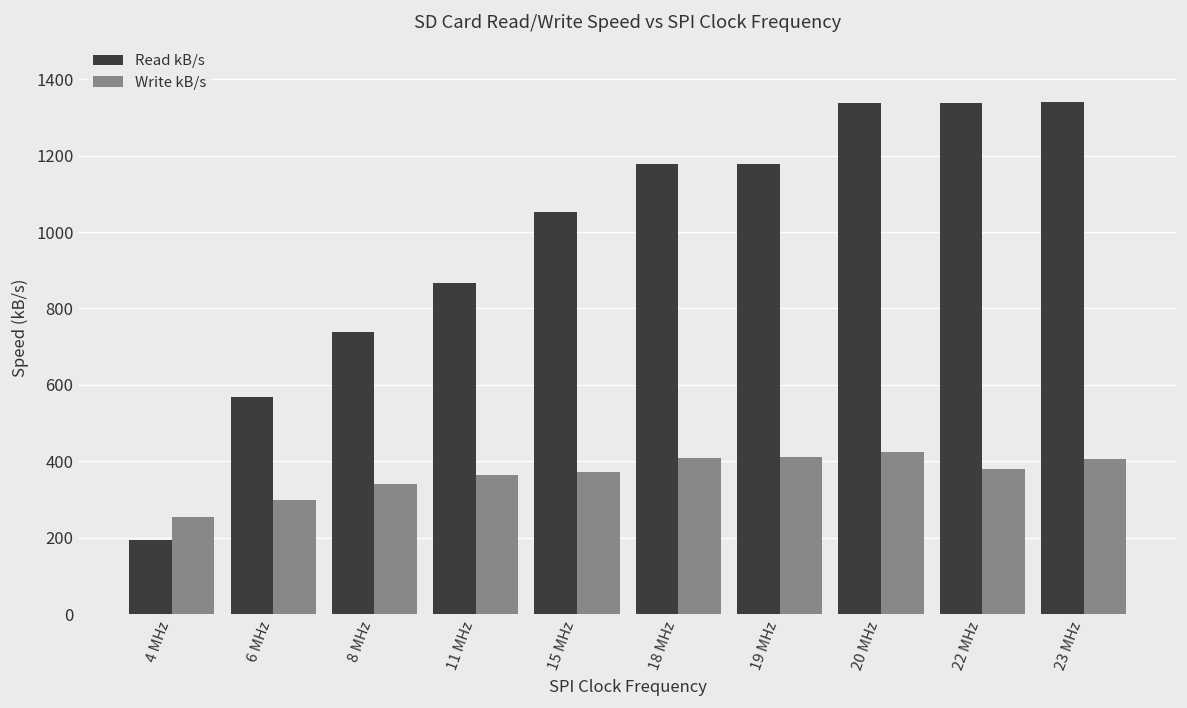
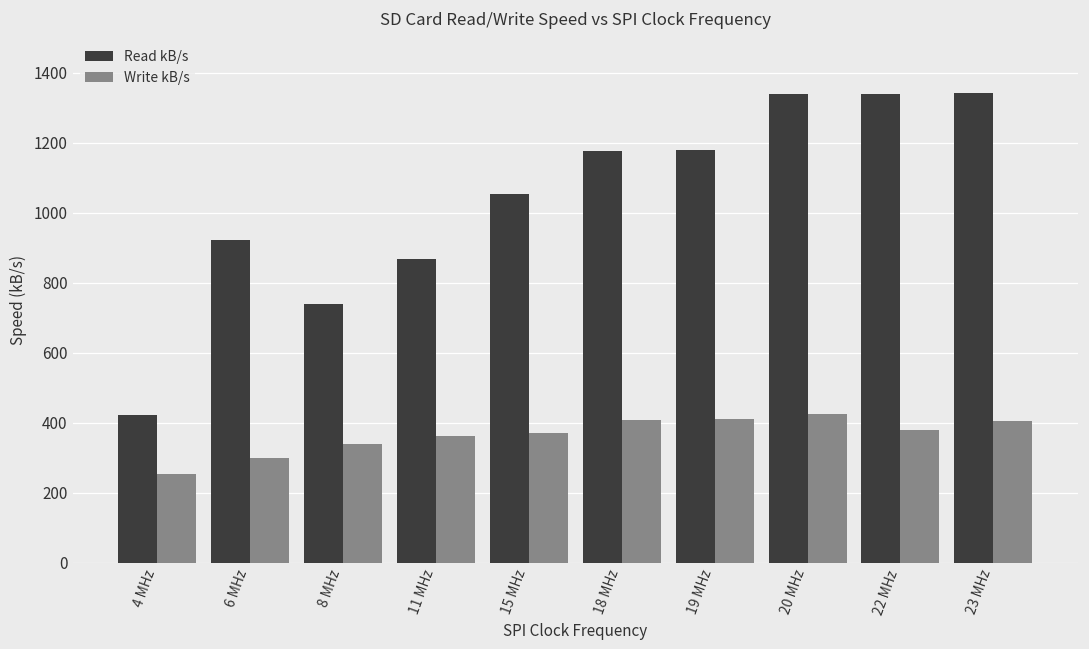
Read kB/s, 4 MHz: 190 -> 420
Read kB/s, 6 MHz: 570 -> 920
